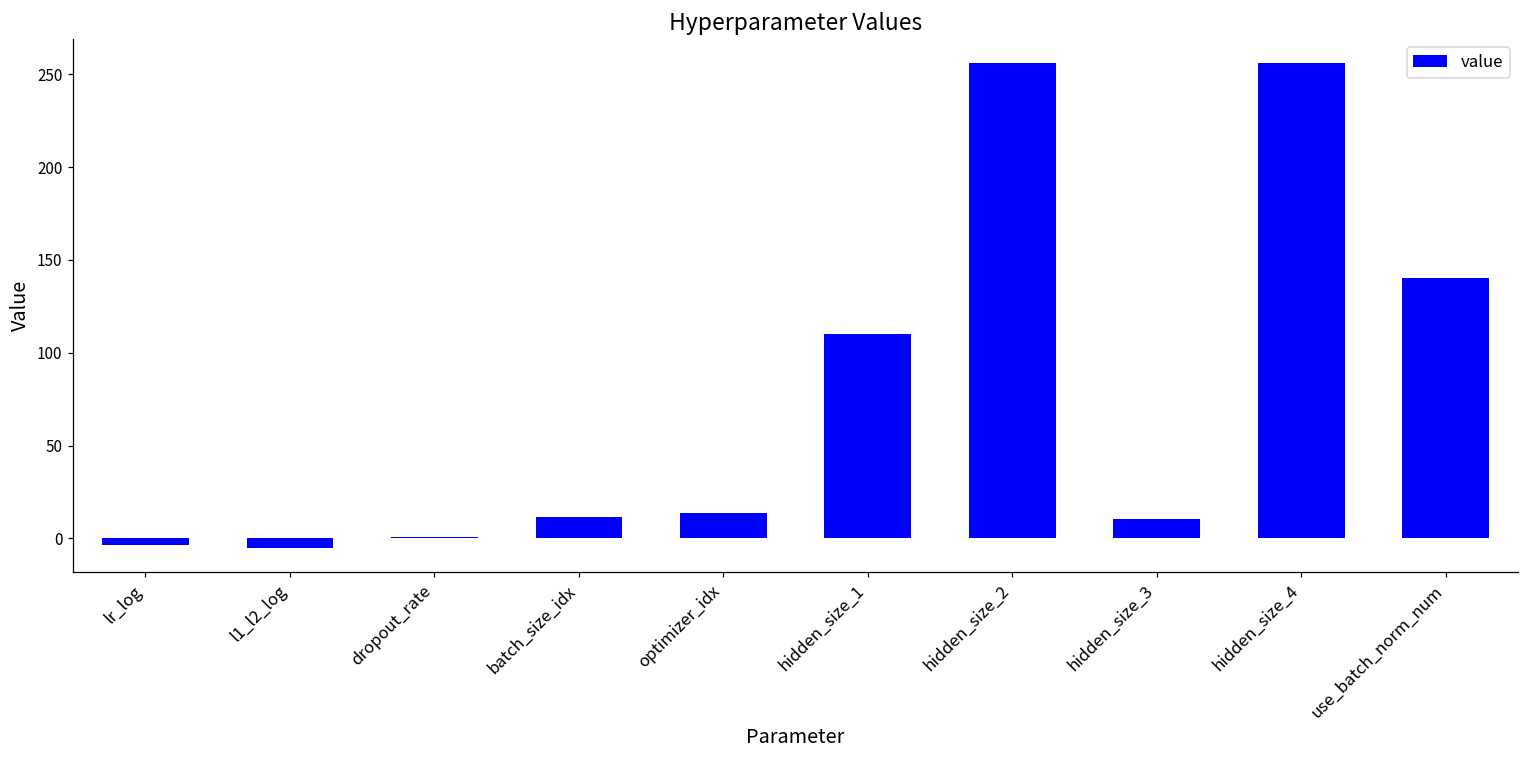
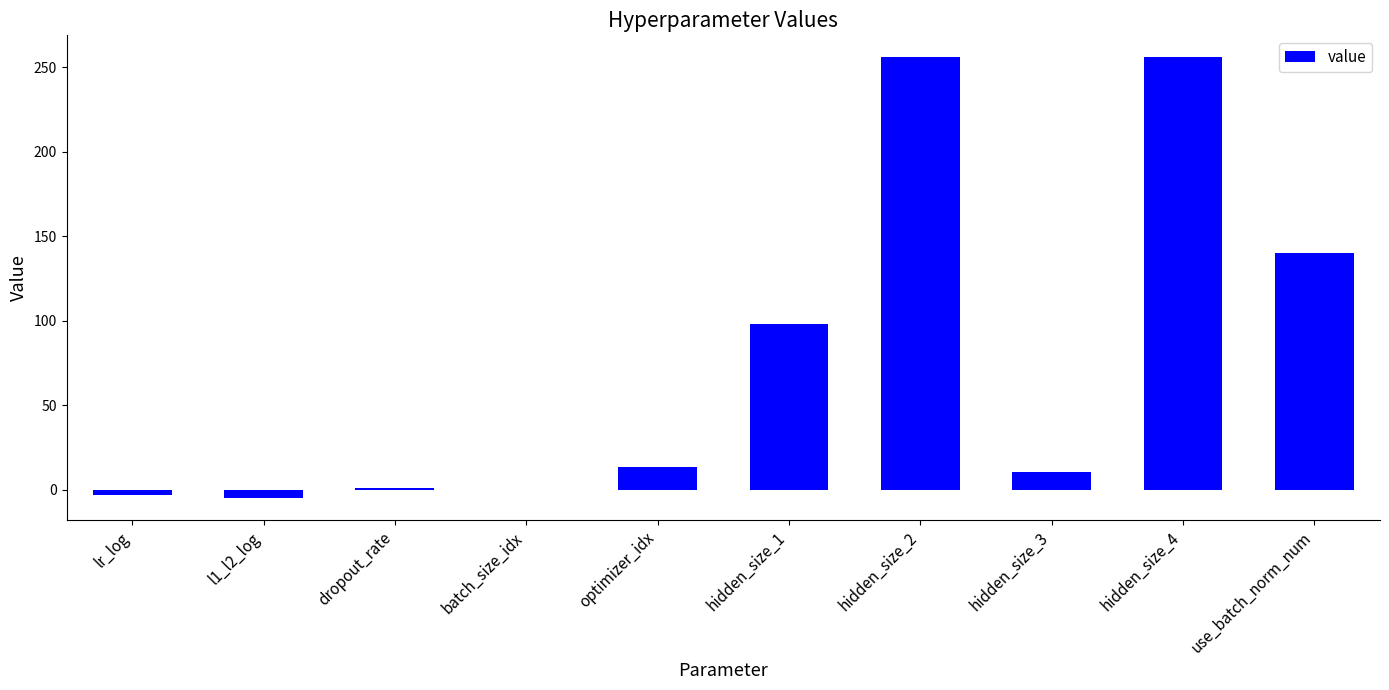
batch_size_idx: 12 -> 0
hidden_size_1: 110 -> 98
